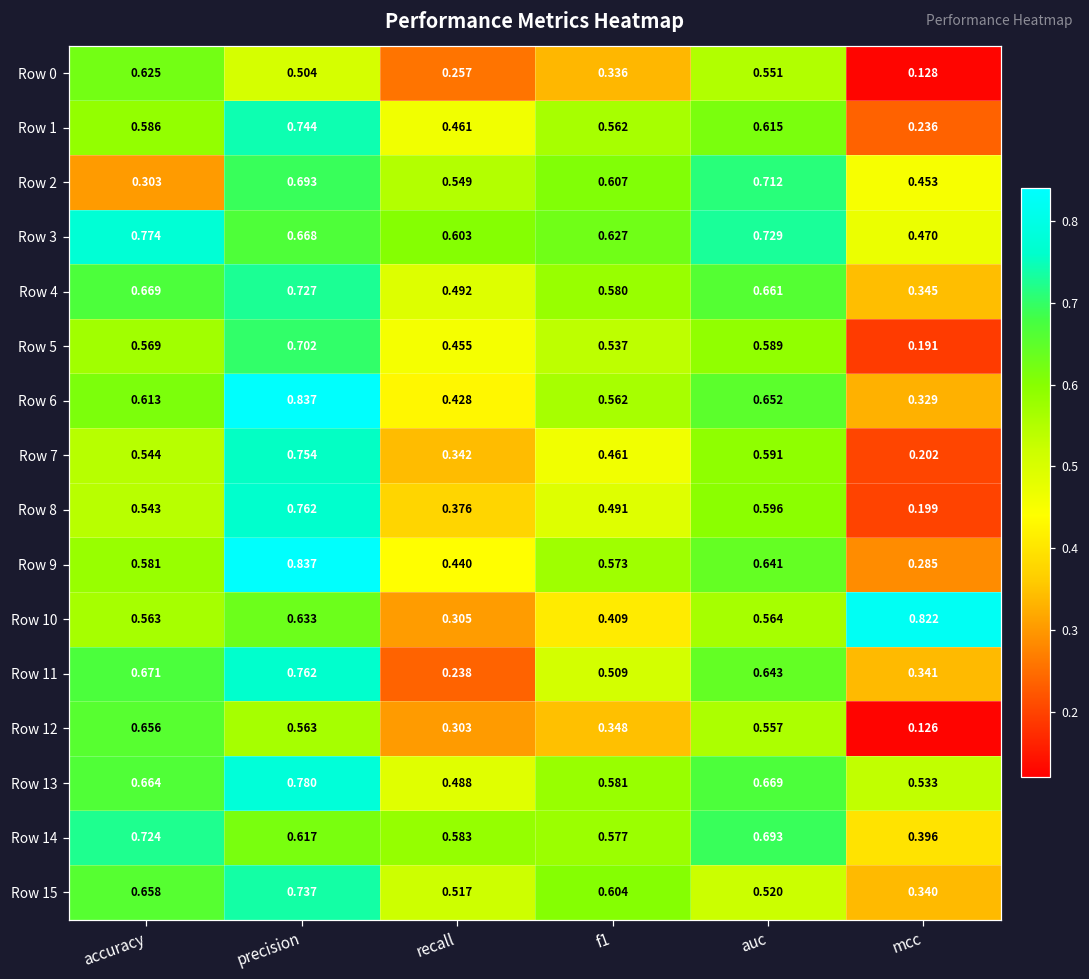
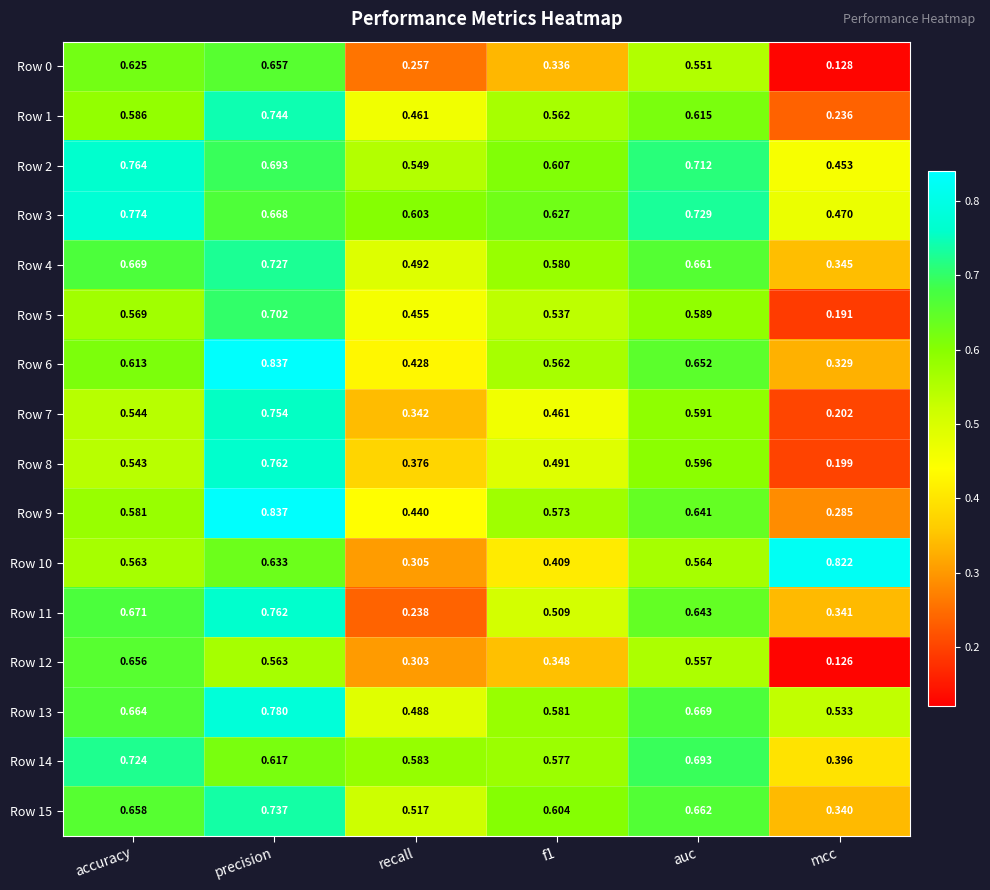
Row 0, precision: 0.504 -> 0.657
Row 2, accuracy: 0.303 -> 0.764
Row 15, auc: 0.520 -> 0.662
